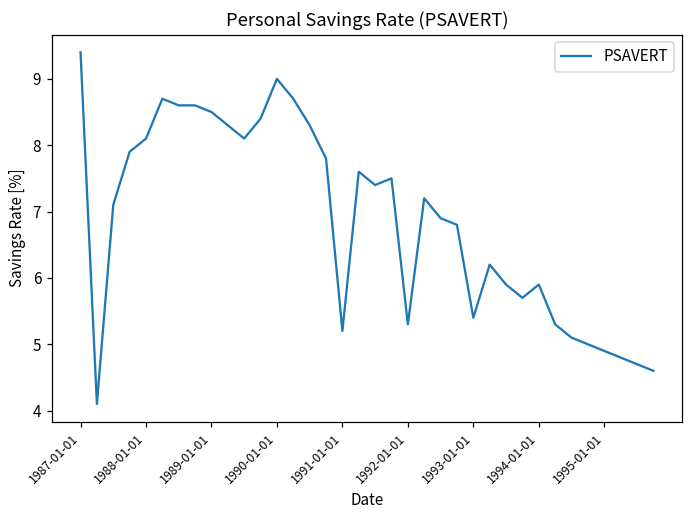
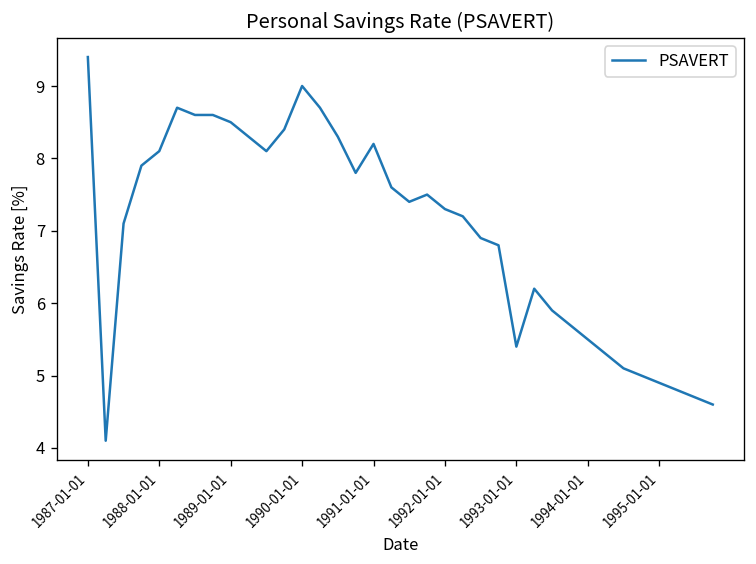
1991-01-01: 5.2 -> 8.2
1992-01-01: 5.3 -> 7.3
1994-01-01: 5.9 -> 5.5
